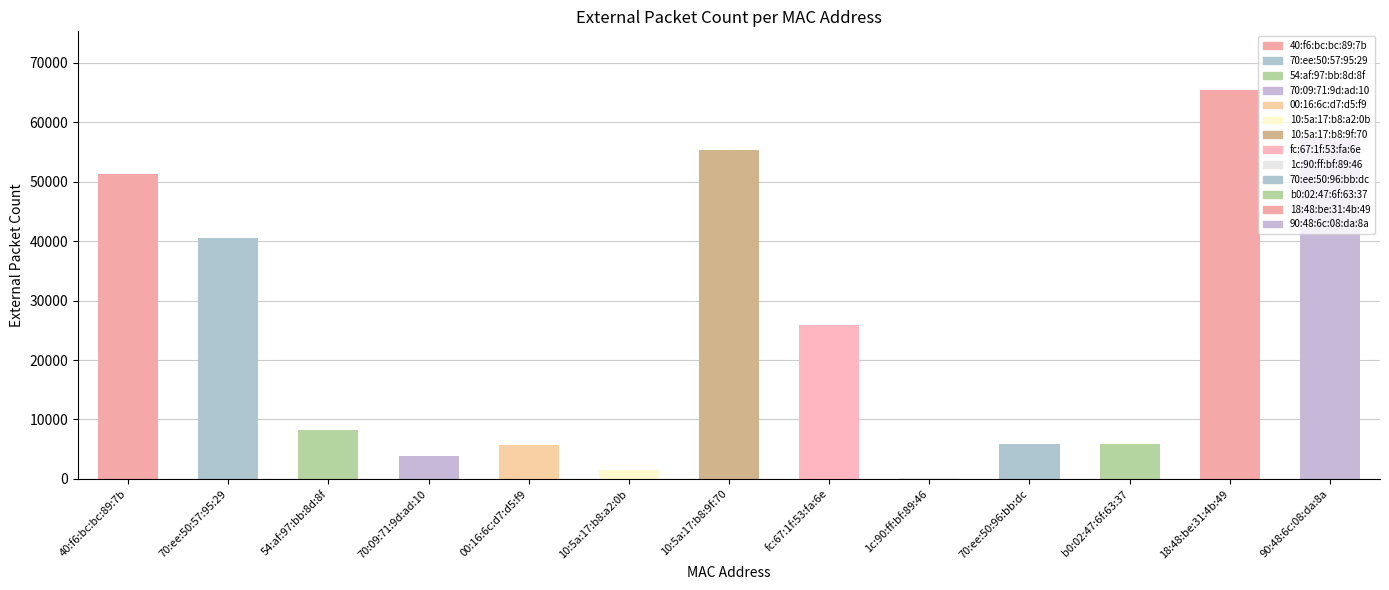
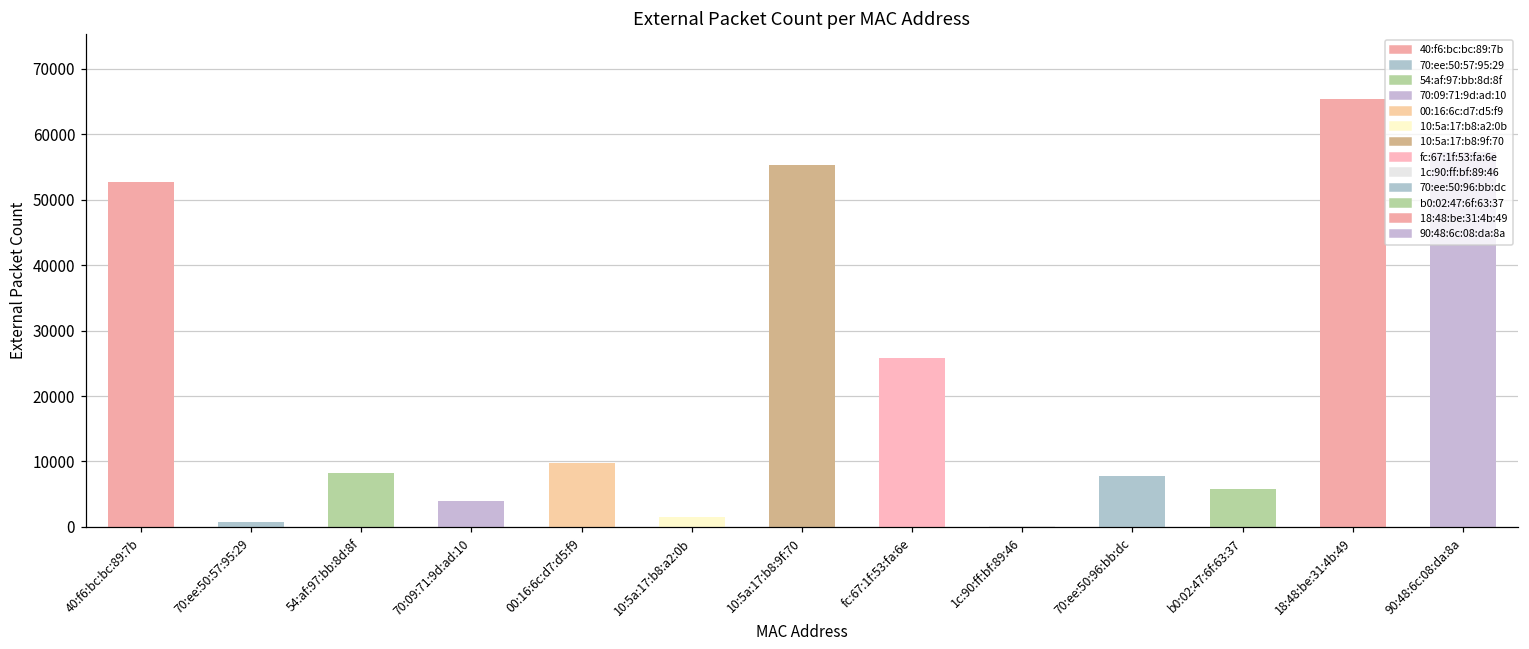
40:f6:bc:bc:89:7b: 51000 -> 53000
70:ee:50:57:95:29: 40000 -> 1000
00:16:6c:d7:d5:f9: 6000 -> 10000
70:ee:50:96:bb:dc: 6000 -> 8000
